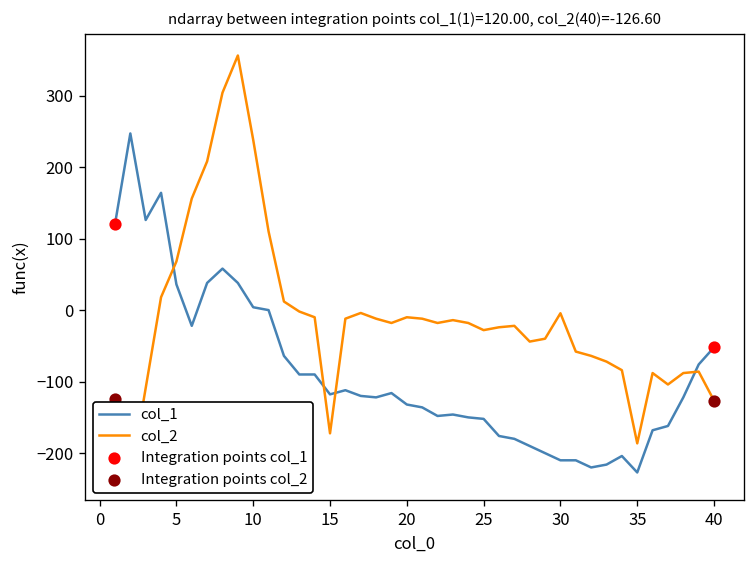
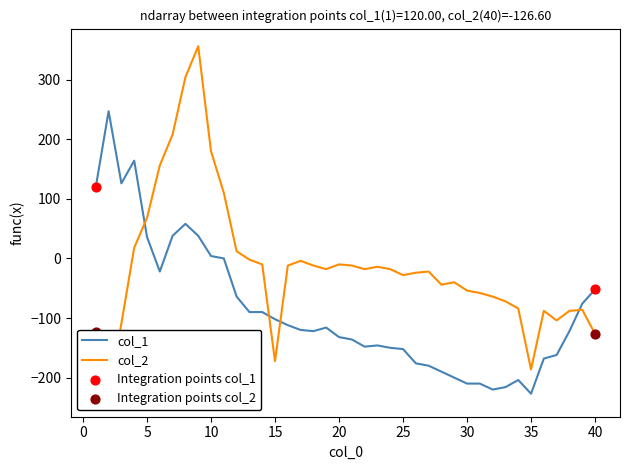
col_2, 10: 240 -> 180
col_1, 15: -120 -> -100
col_2, 30: 0 -> -50
